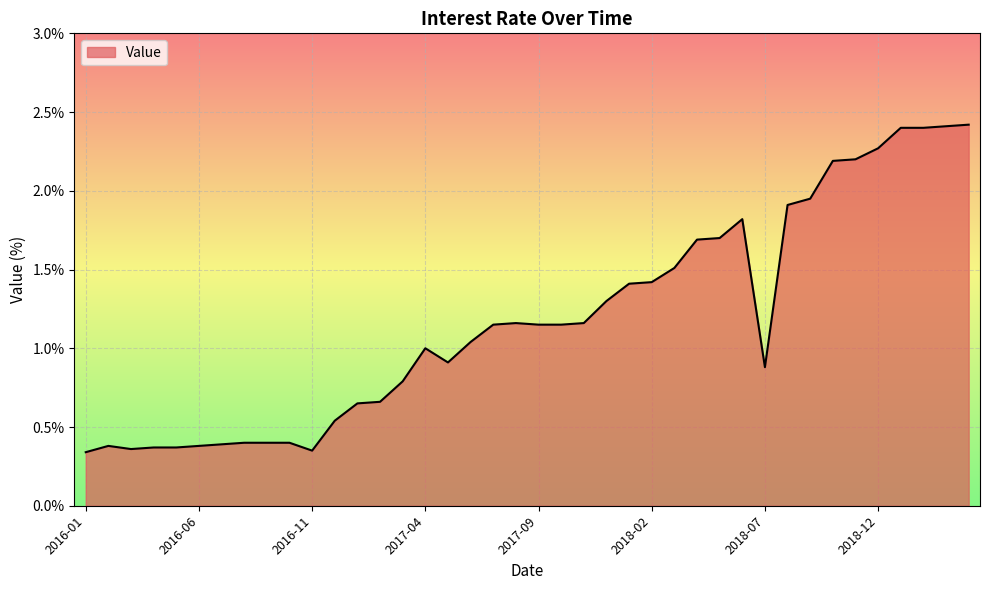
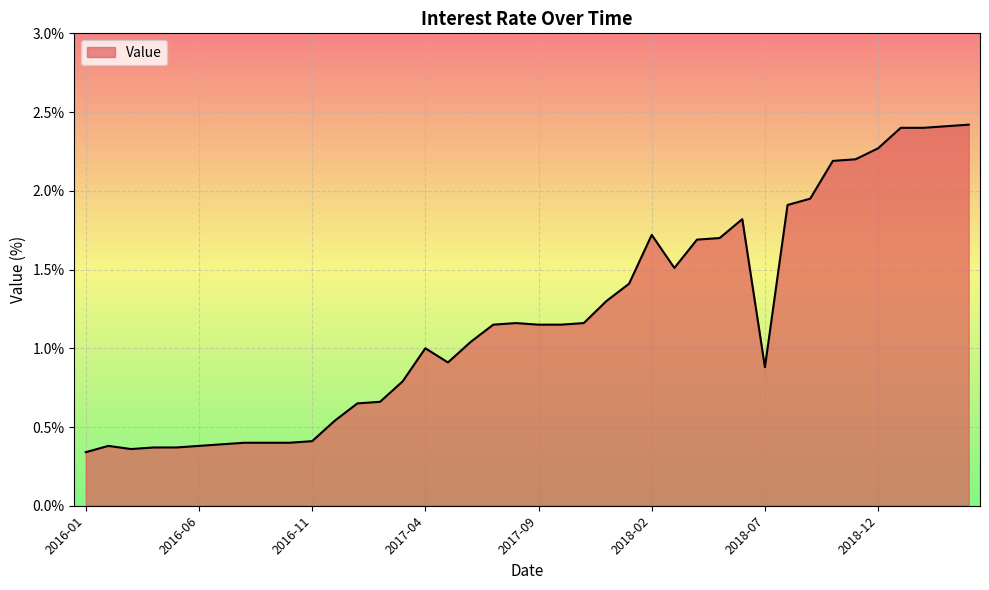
2016-11: 0.35% -> 0.41%
2018-02: 1.42% -> 1.72%
